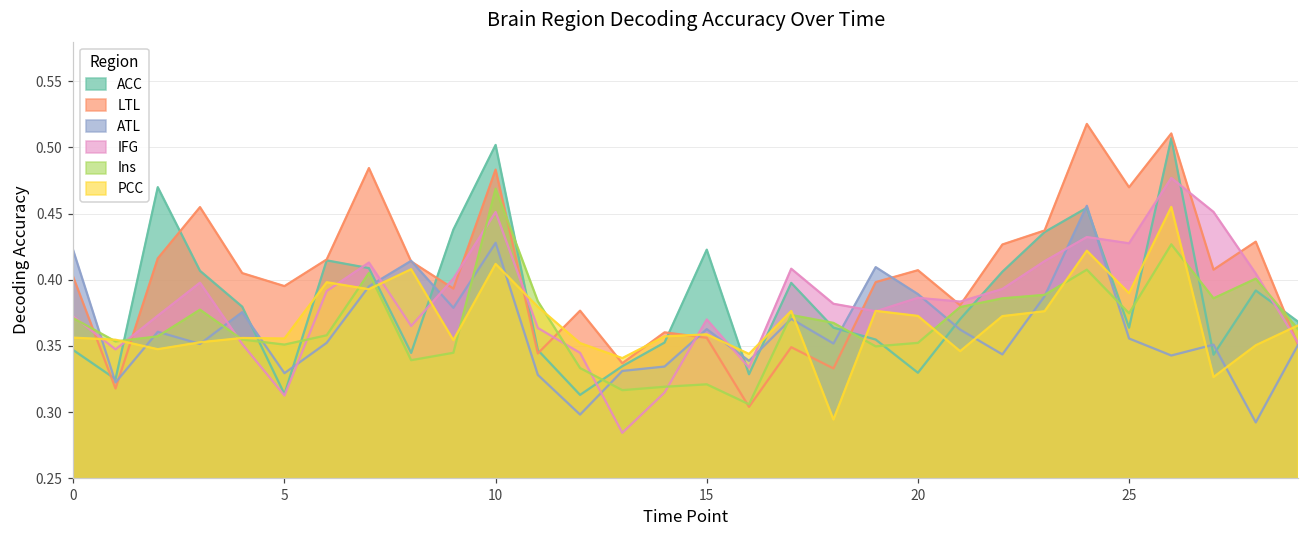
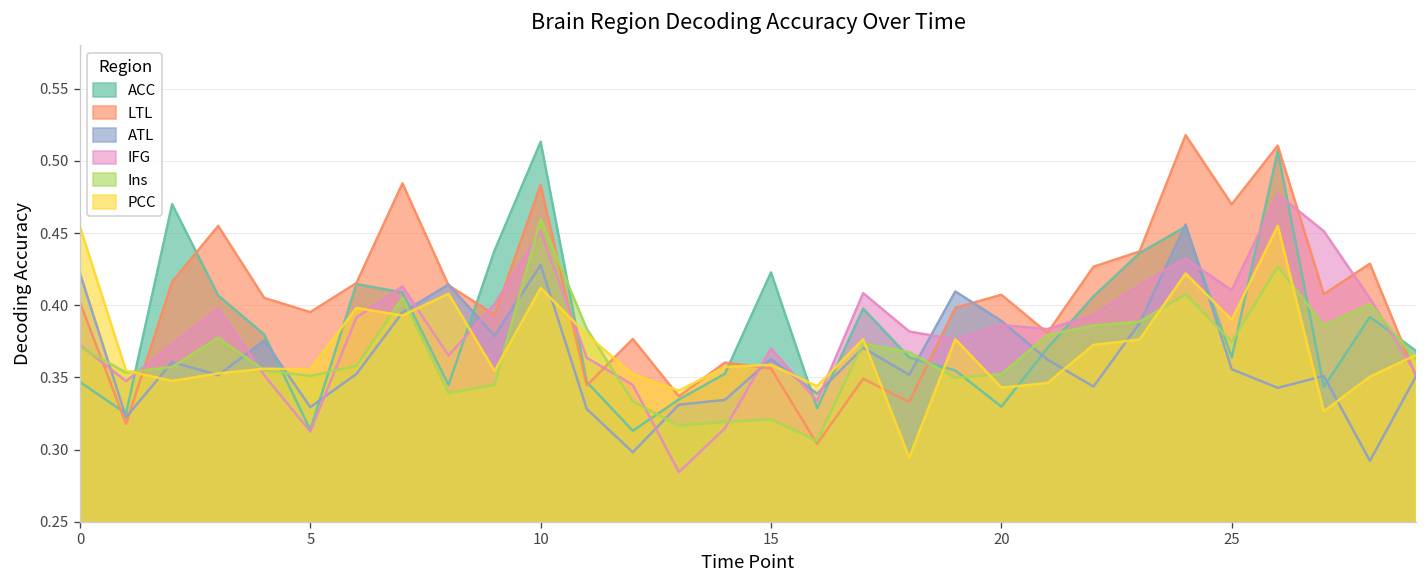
PCC, 0: 0.356 -> 0.454
ACC, 10: 0.502 -> 0.513
Ins, 10: 0.469 -> 0.460
PCC, 20: 0.373 -> 0.343
IFG, 25: 0.428 -> 0.410
